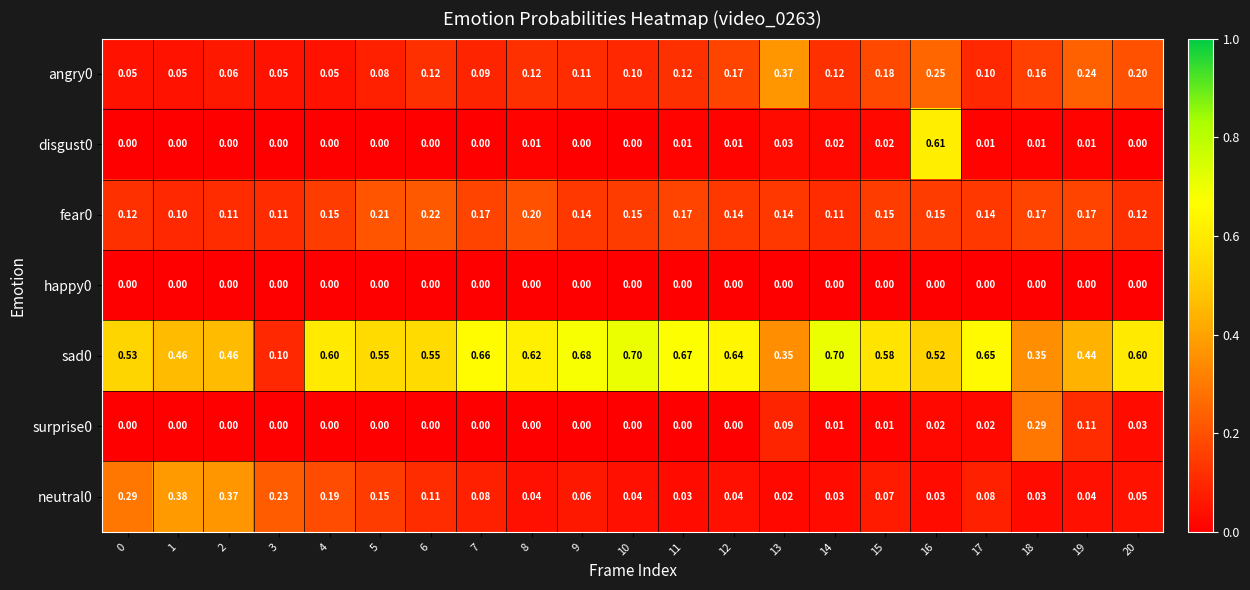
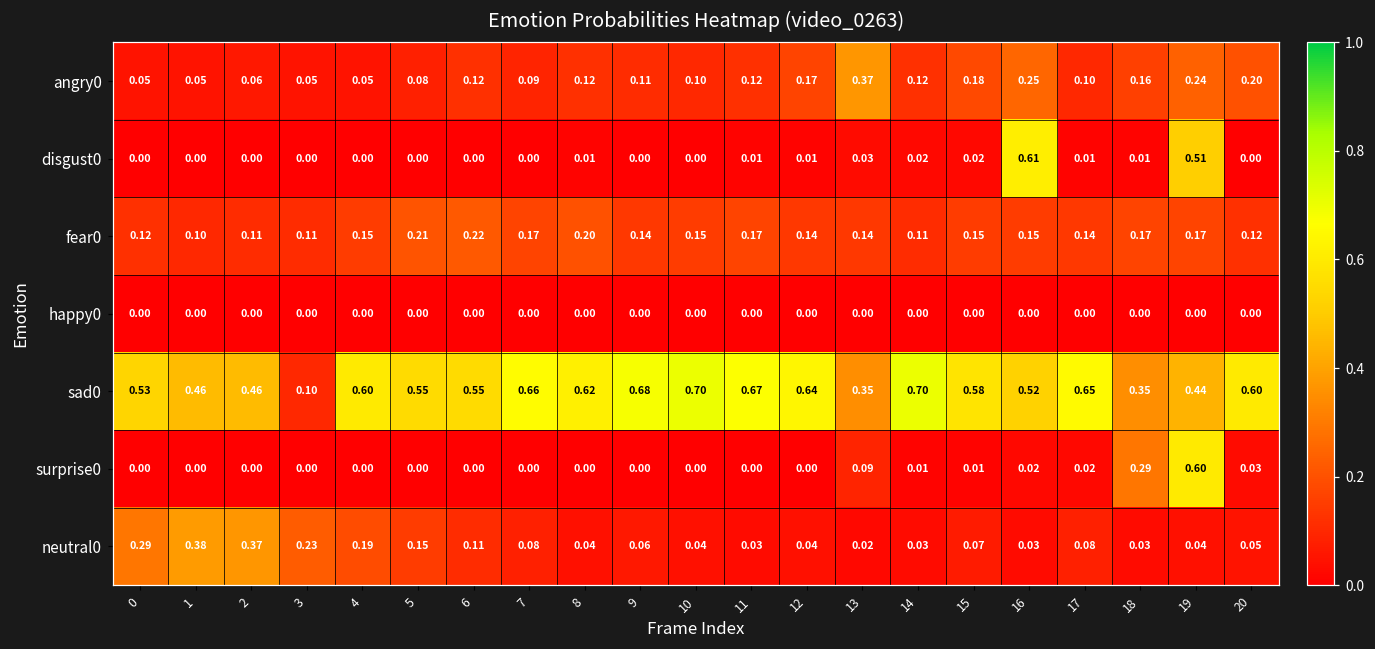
disgust0, 19: 0.01 -> 0.51
surprise0, 19: 0.11 -> 0.60
